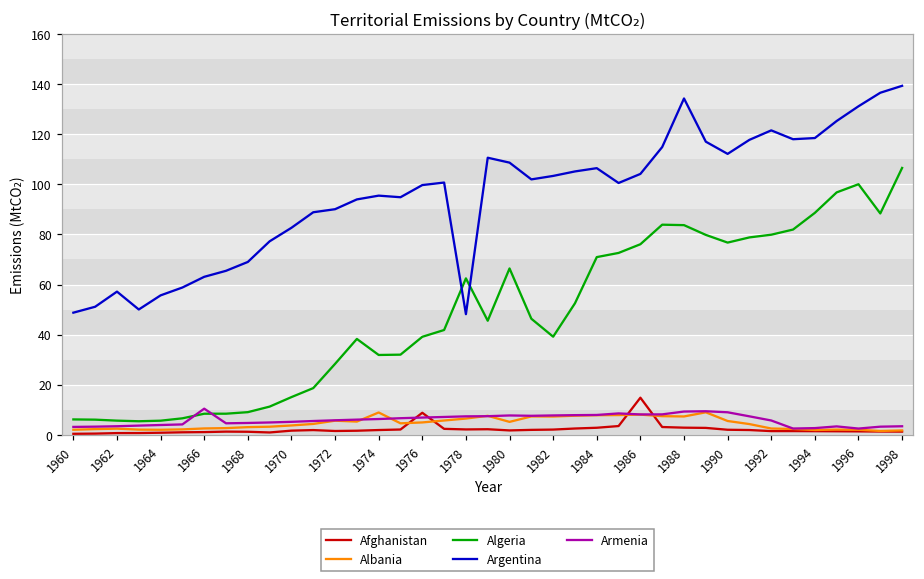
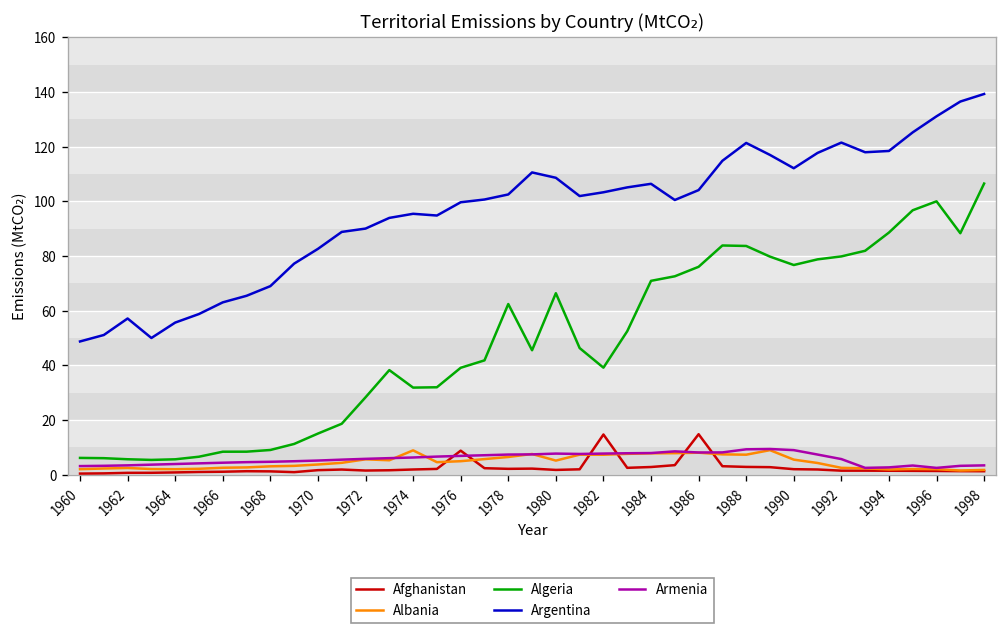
Armenia, 1966: 10 -> 4
Argentina, 1978: 48 -> 103
Afghanistan, 1982: 2 -> 15
Argentina, 1988: 134 -> 121
